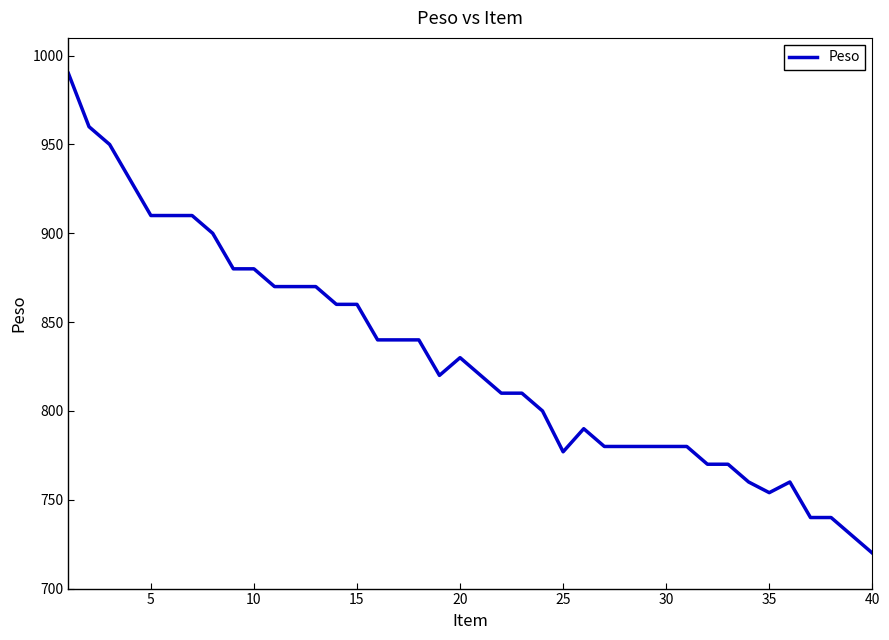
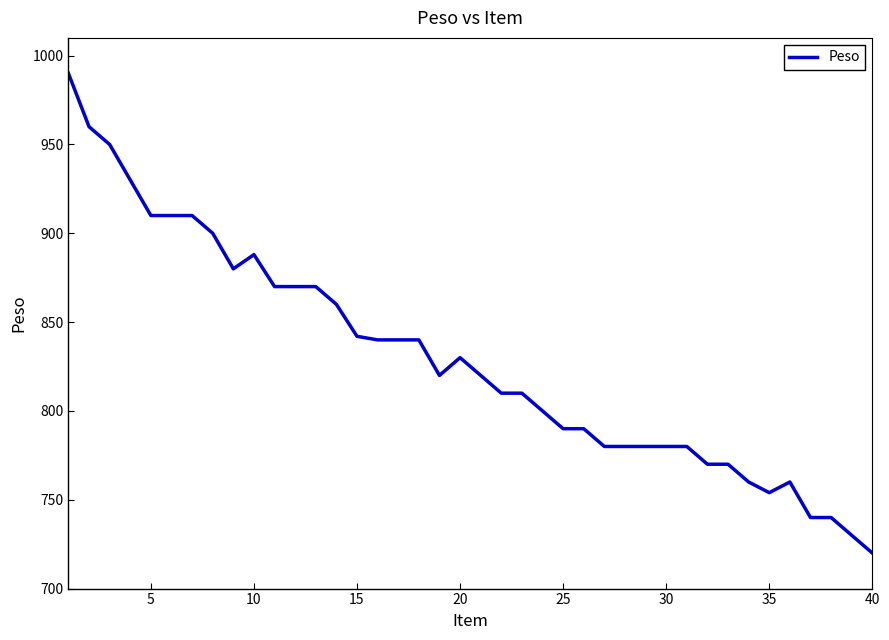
10: 880 -> 888
15: 860 -> 842
25: 777 -> 790
